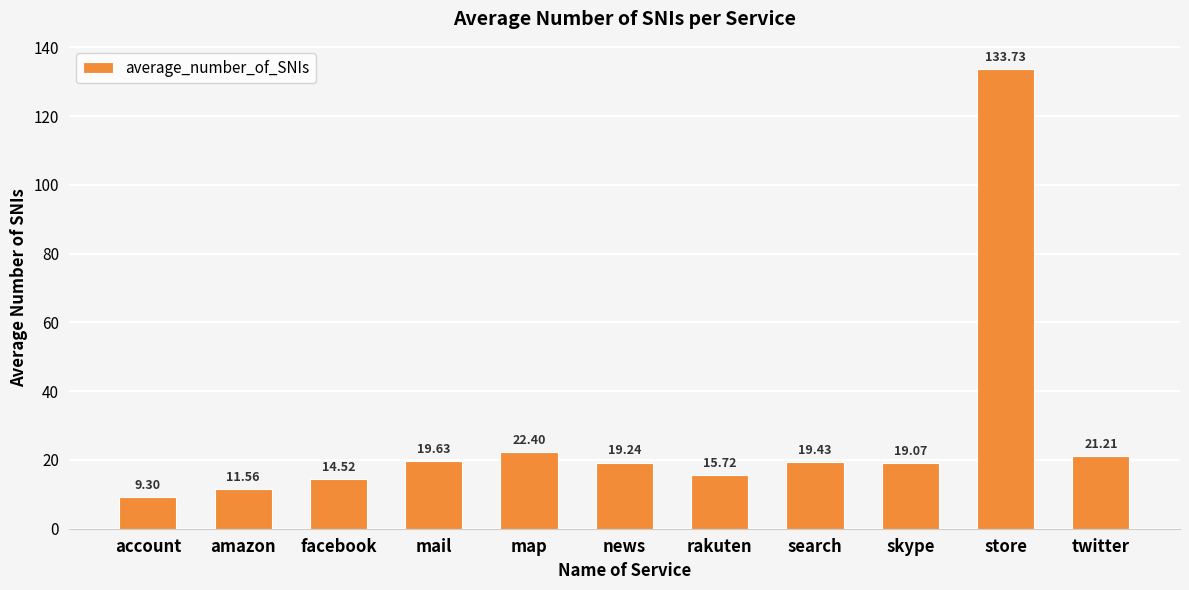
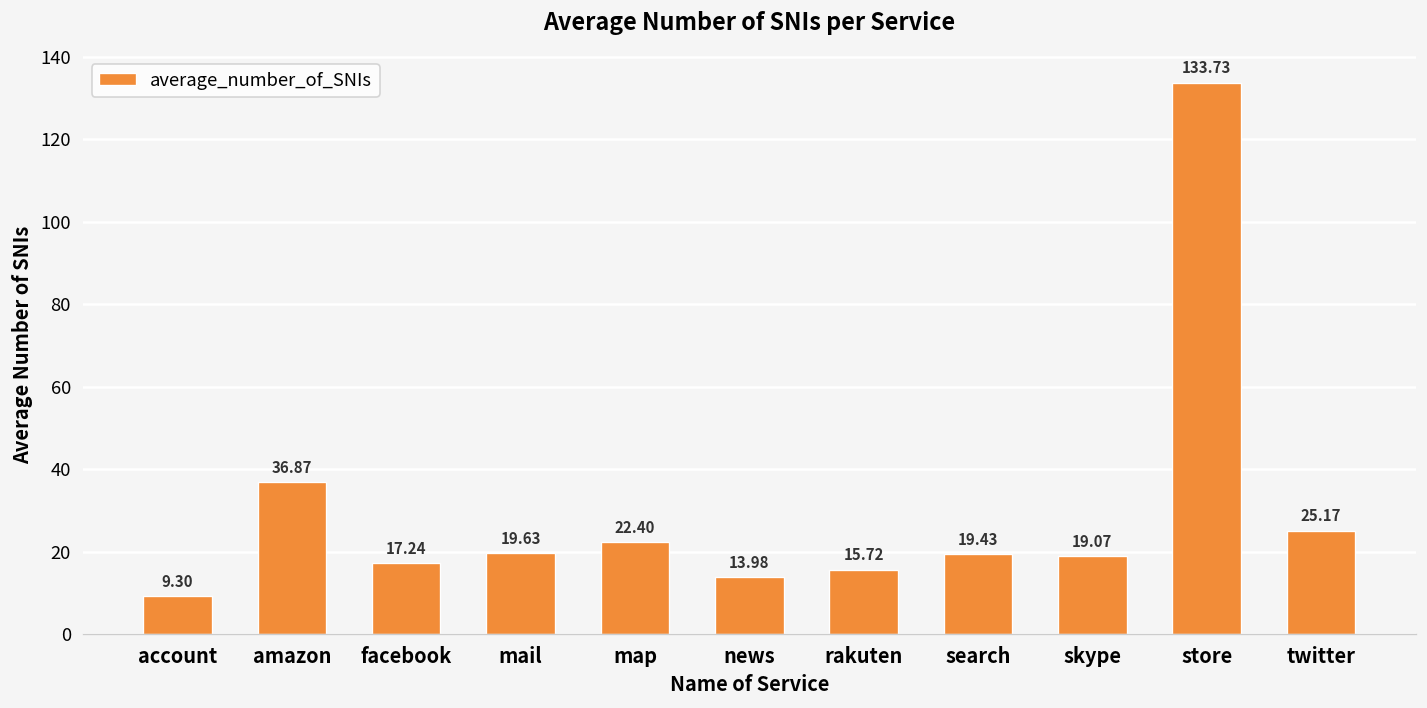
amazon: 11.56 -> 36.87
facebook: 14.52 -> 17.24
news: 19.24 -> 13.98
twitter: 21.21 -> 25.17
